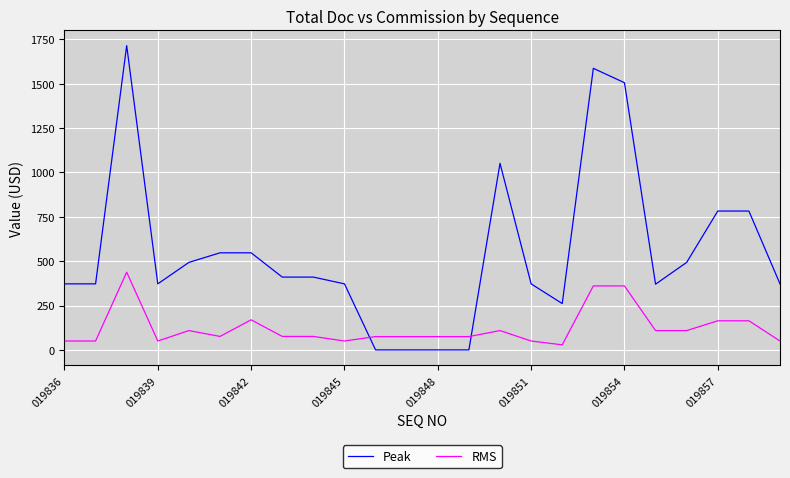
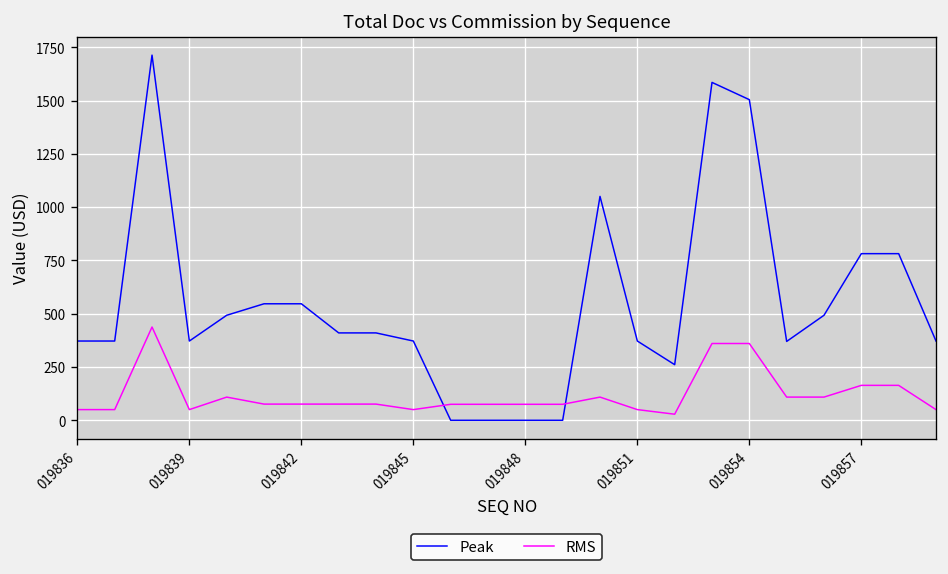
RMS, 019842: 170 -> 80
